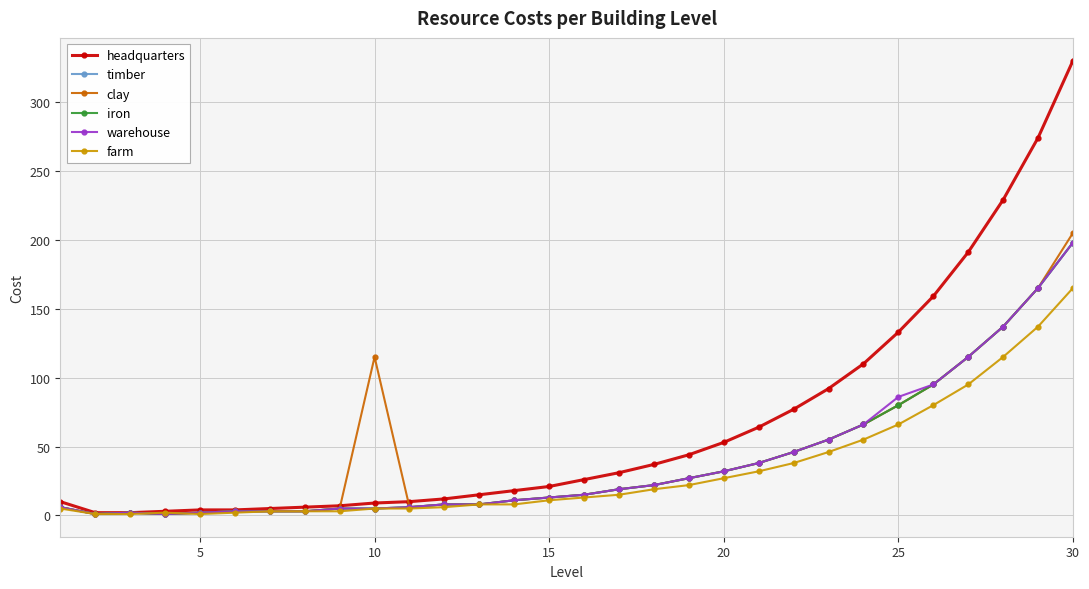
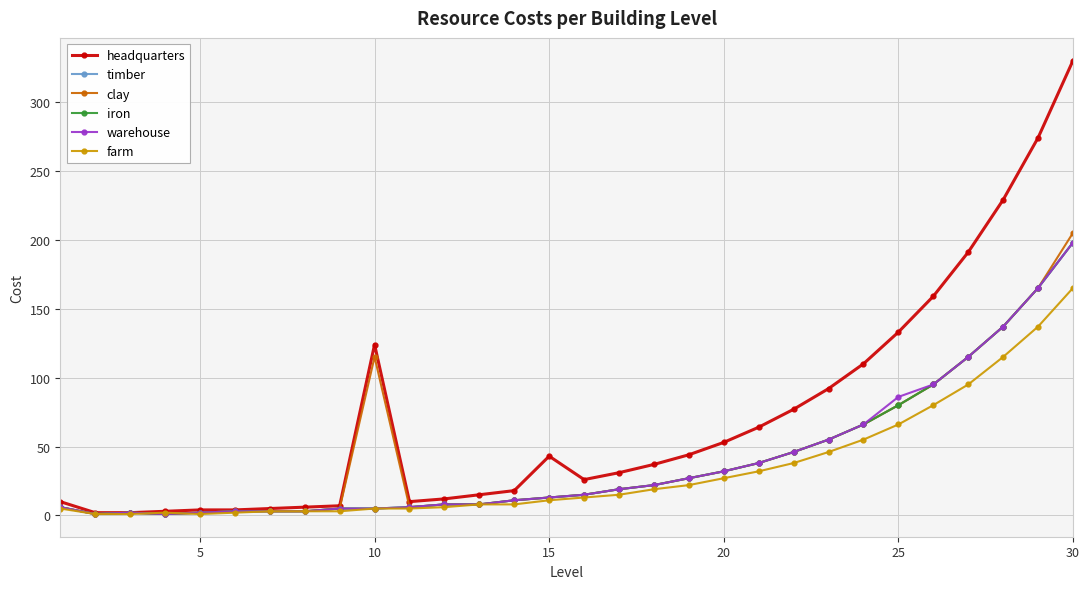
headquarters, 10: 9 -> 124
headquarters, 15: 21 -> 43
